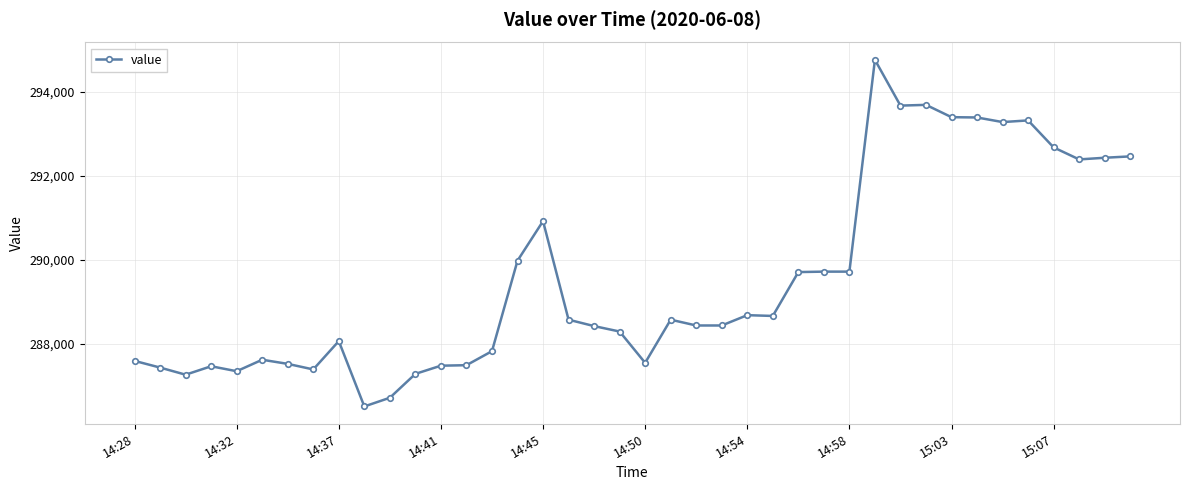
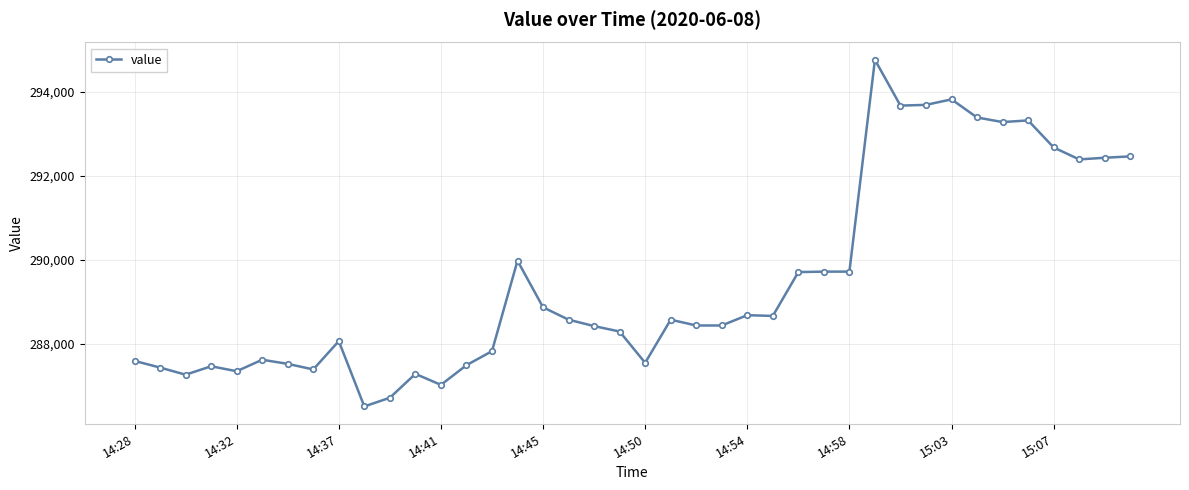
14:41: 287,500 -> 287,000
14:45: 290,900 -> 288,900
15:03: 293,400 -> 293,800
